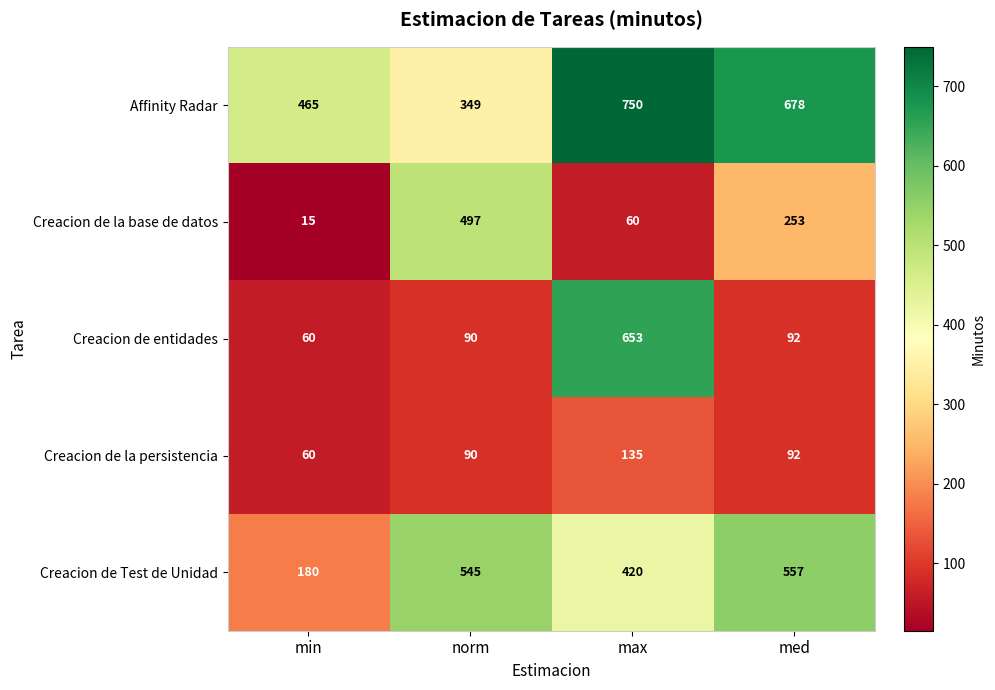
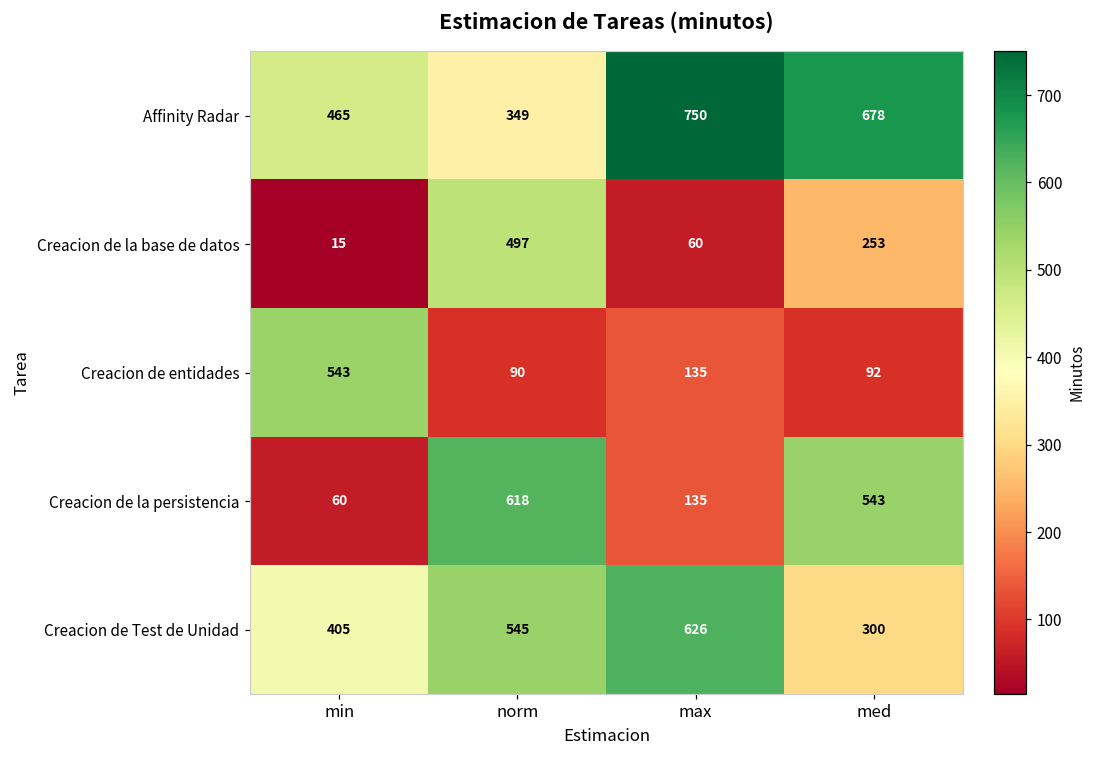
Creacion de entidades, min: 60 -> 543
Creacion de entidades, max: 653 -> 135
Creacion de la persistencia, norm: 90 -> 618
Creacion de la persistencia, med: 92 -> 543
Creacion de Test de Unidad, min: 180 -> 405
Creacion de Test de Unidad, max: 420 -> 626
Creacion de Test de Unidad, med: 557 -> 300
